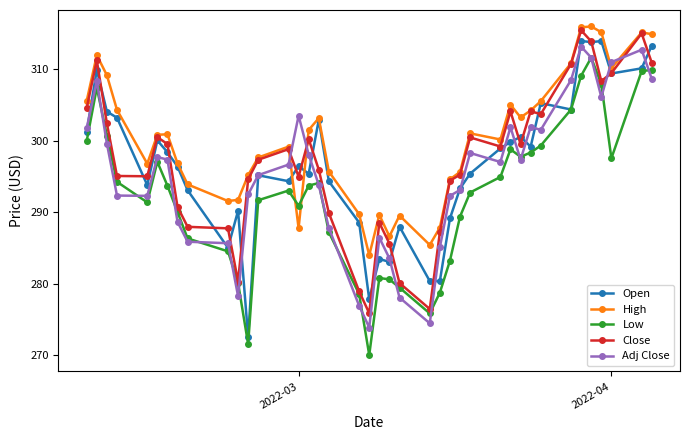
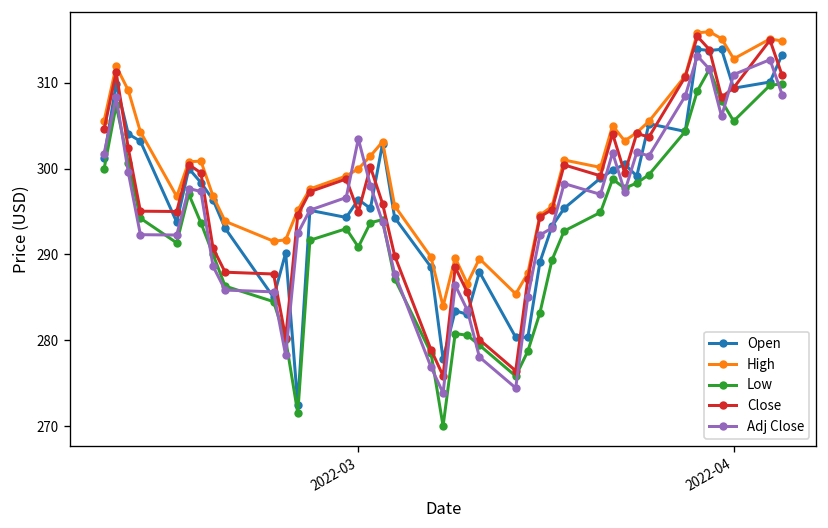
High, 2022-03: 288 -> 300
High, 2022-04: 310 -> 313
Low, 2022-04: 298 -> 306
